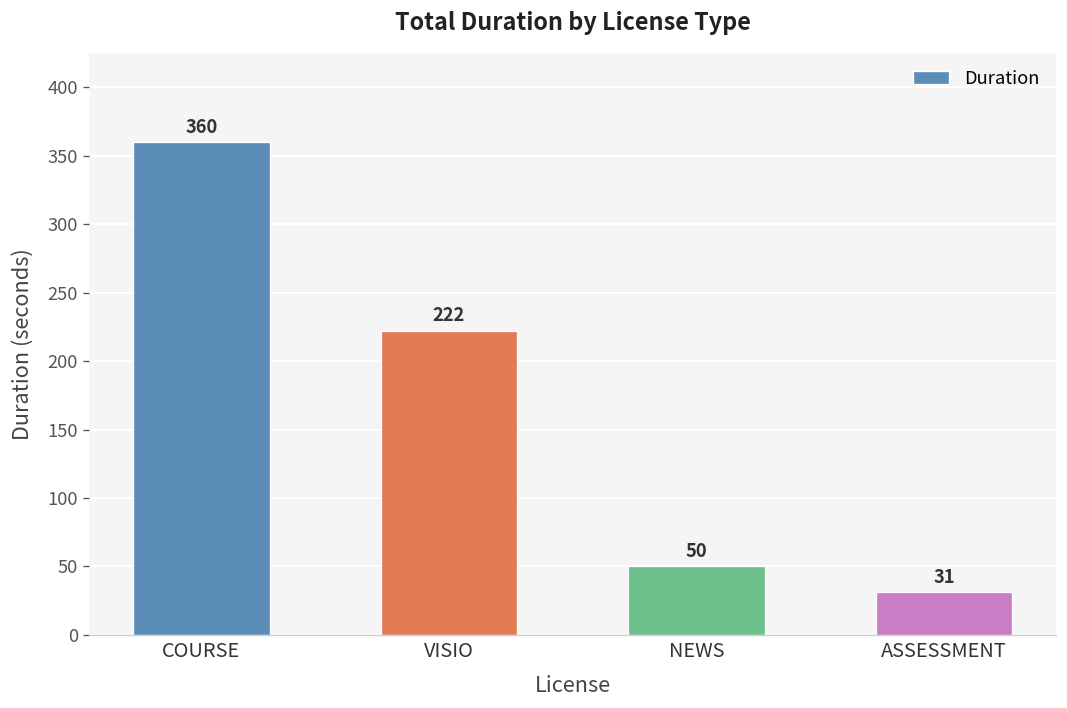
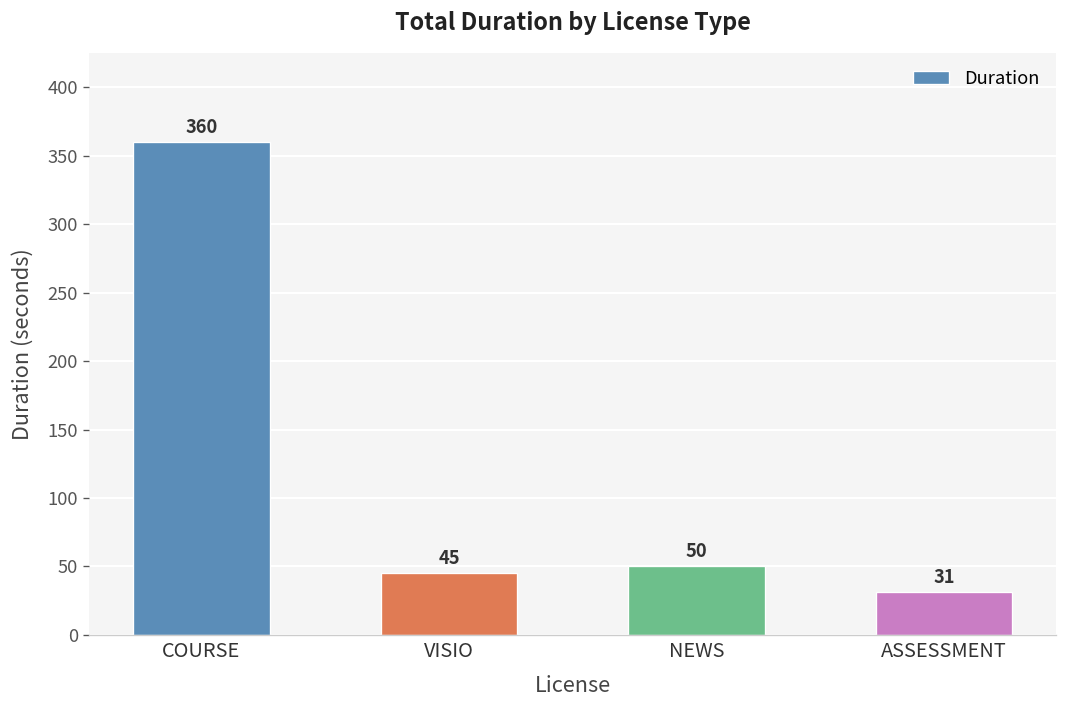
VISIO: 222 -> 45
